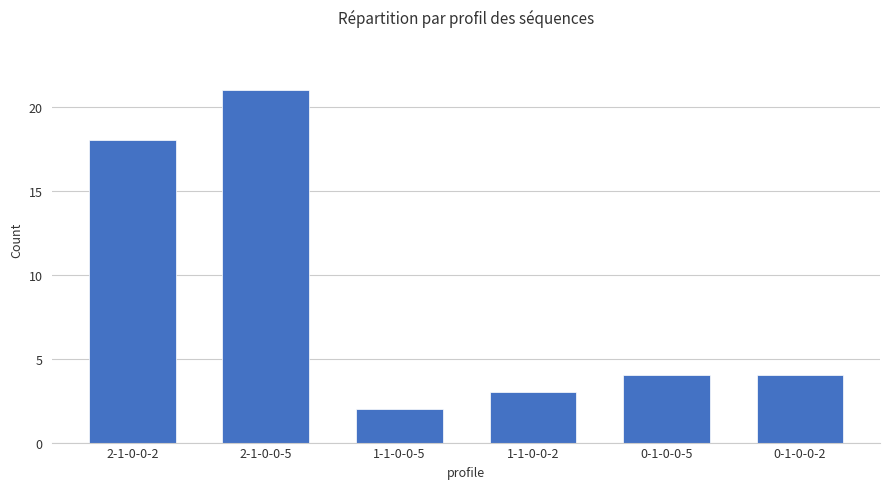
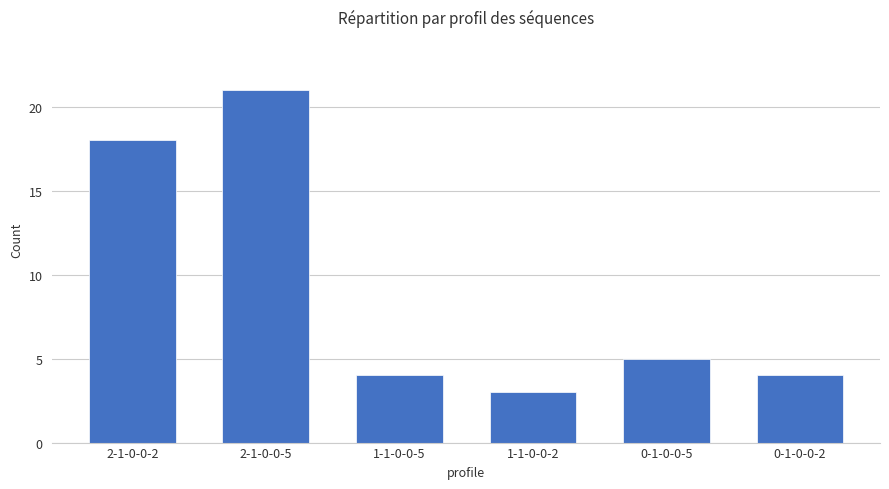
1-1-0-0-5: 2 -> 4
0-1-0-0-5: 4 -> 5
